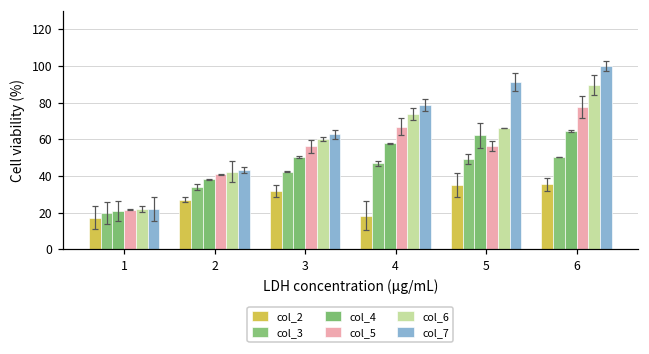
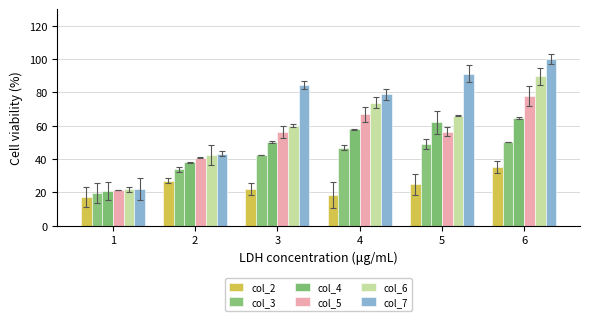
col_2, 3: 32 -> 22
col_7, 3: 63 -> 84
col_2, 5: 35 -> 25
